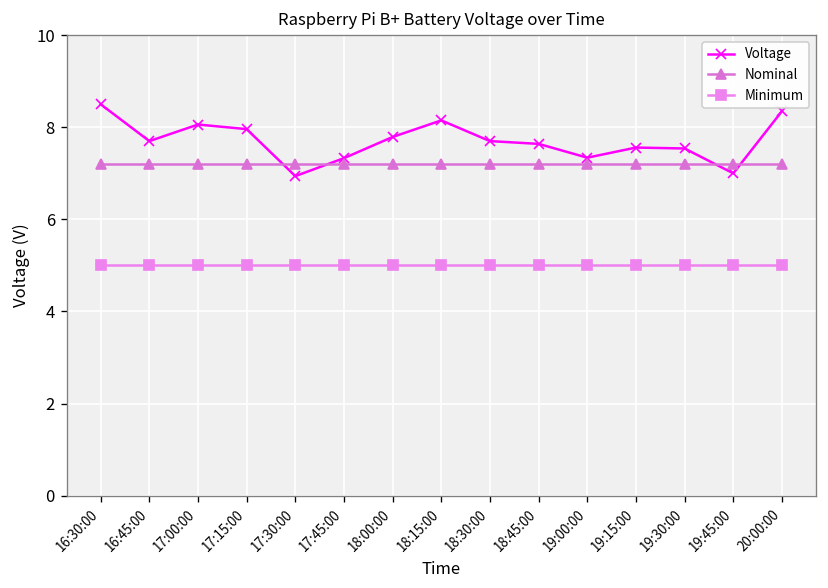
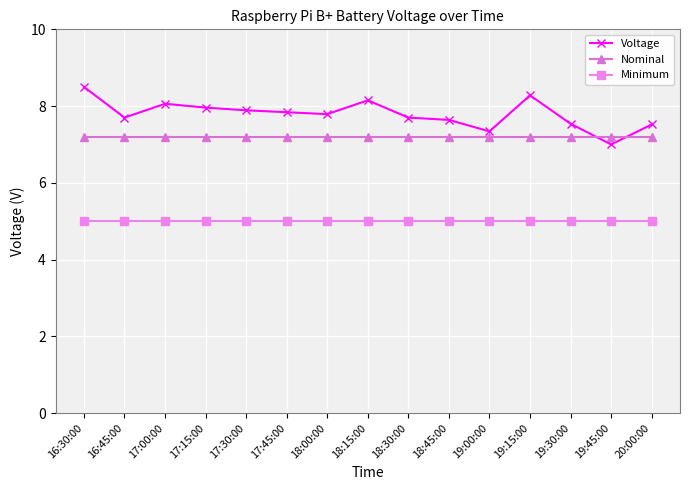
Voltage, 17:30:00: 6.9 -> 7.9
Voltage, 17:45:00: 7.3 -> 7.8
Voltage, 19:15:00: 7.6 -> 8.3
Voltage, 20:00:00: 8.4 -> 7.5
